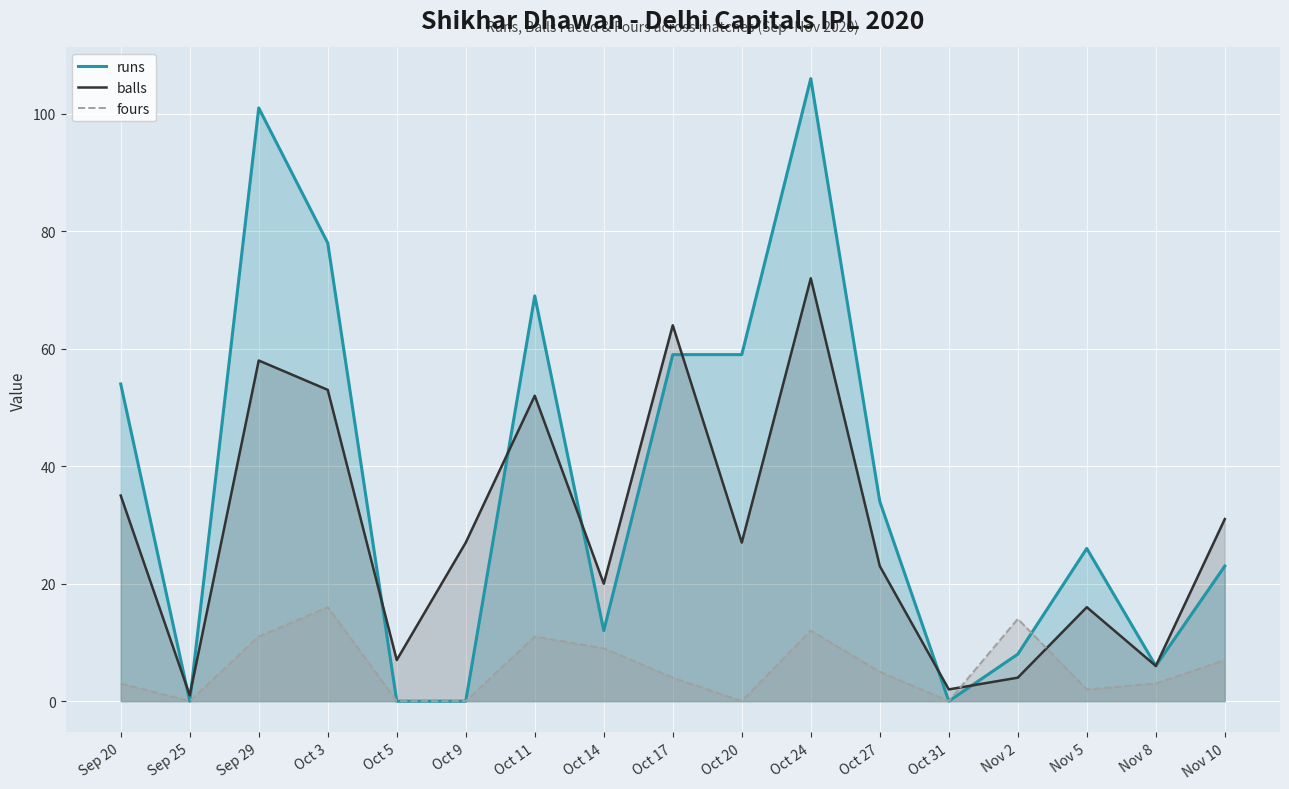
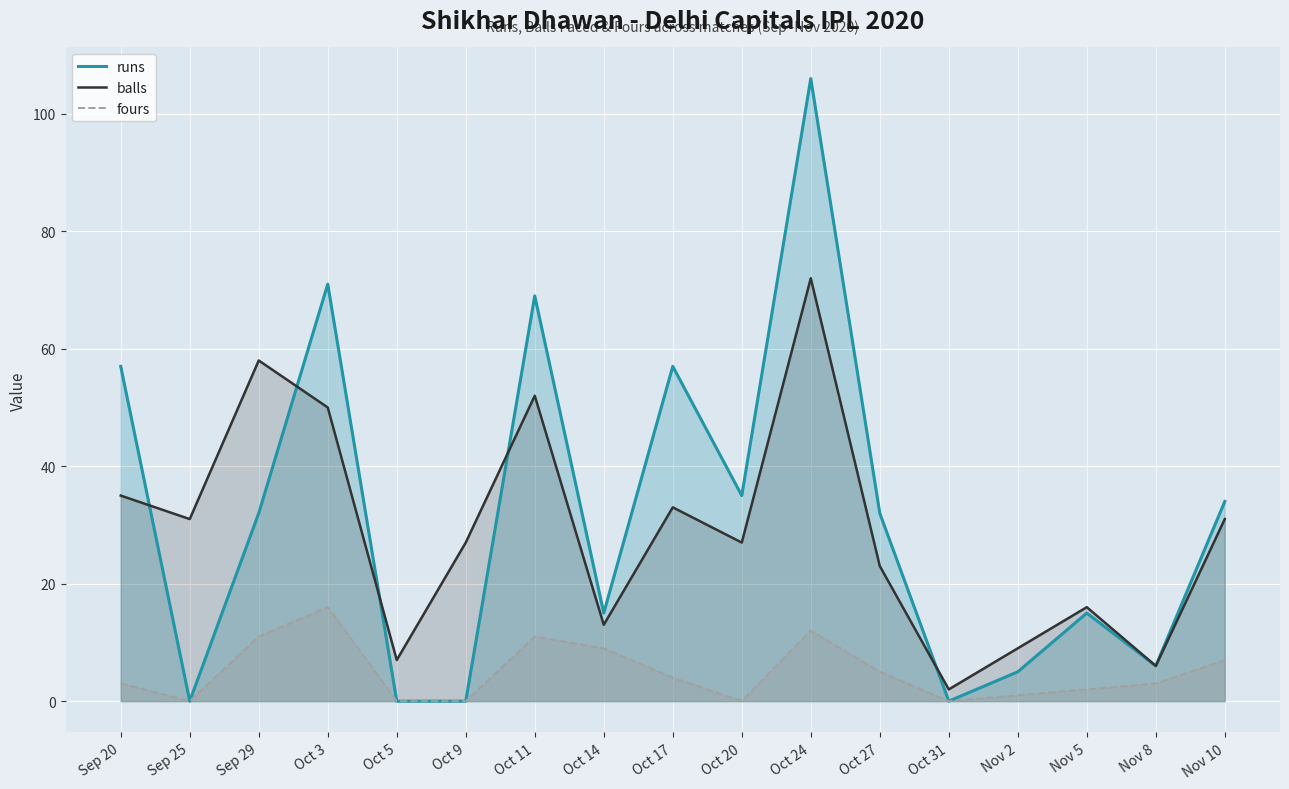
runs, Sep 20: 54 -> 57
balls, Sep 25: 1 -> 31
runs, Sep 29: 101 -> 32
runs, Oct 3: 78 -> 71
balls, Oct 3: 53 -> 50
runs, Oct 14: 12 -> 15
balls, Oct 14: 20 -> 13
runs, Oct 17: 59 -> 57
balls, Oct 17: 64 -> 33
runs, Oct 20: 59 -> 35
runs, Oct 27: 34 -> 32
runs, Nov 2: 8 -> 5
balls, Nov 2: 4 -> 9
fours, Nov 2: 14 -> 1
runs, Nov 5: 26 -> 15
runs, Nov 10: 23 -> 34
